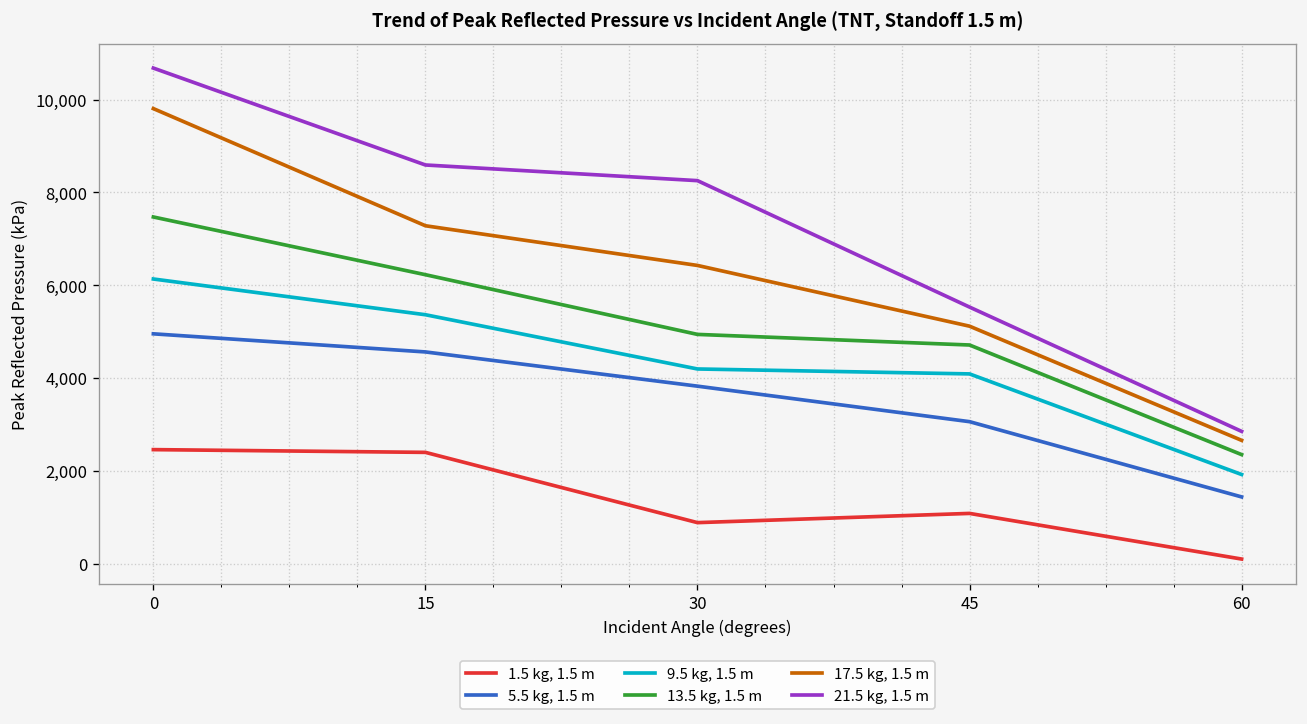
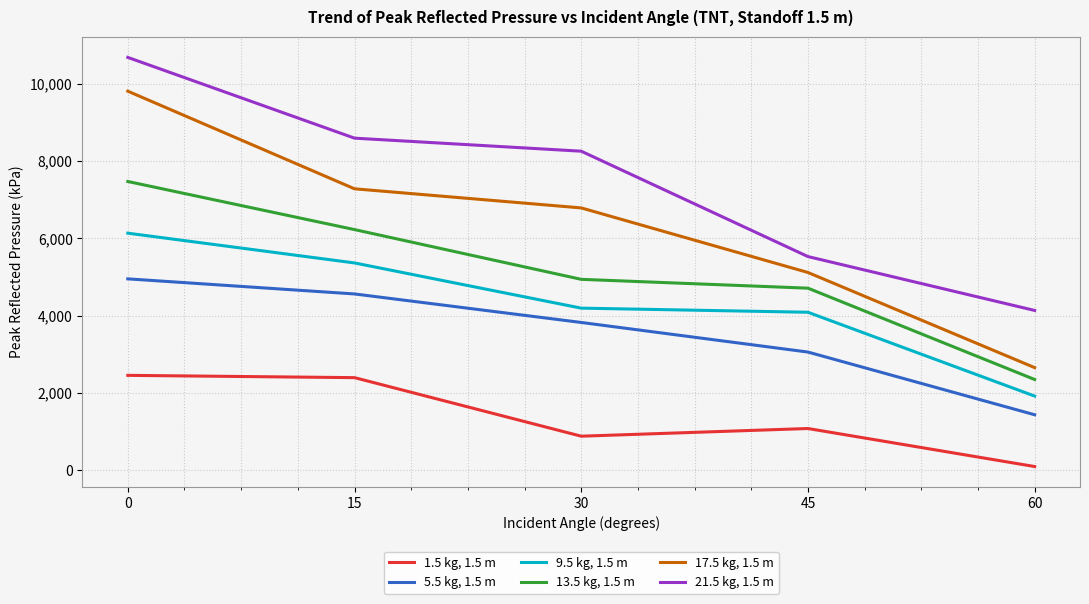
17.5 kg, 1.5 m, 30: 6,400 -> 6,800
21.5 kg, 1.5 m, 60: 2,900 -> 4,100
